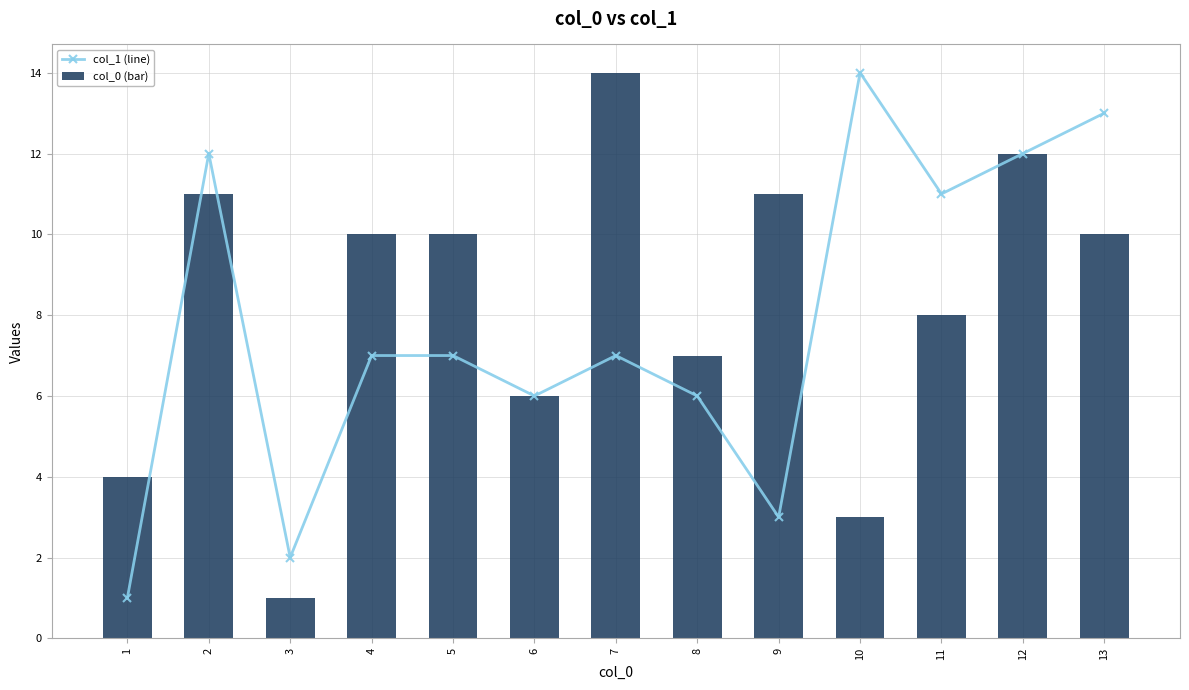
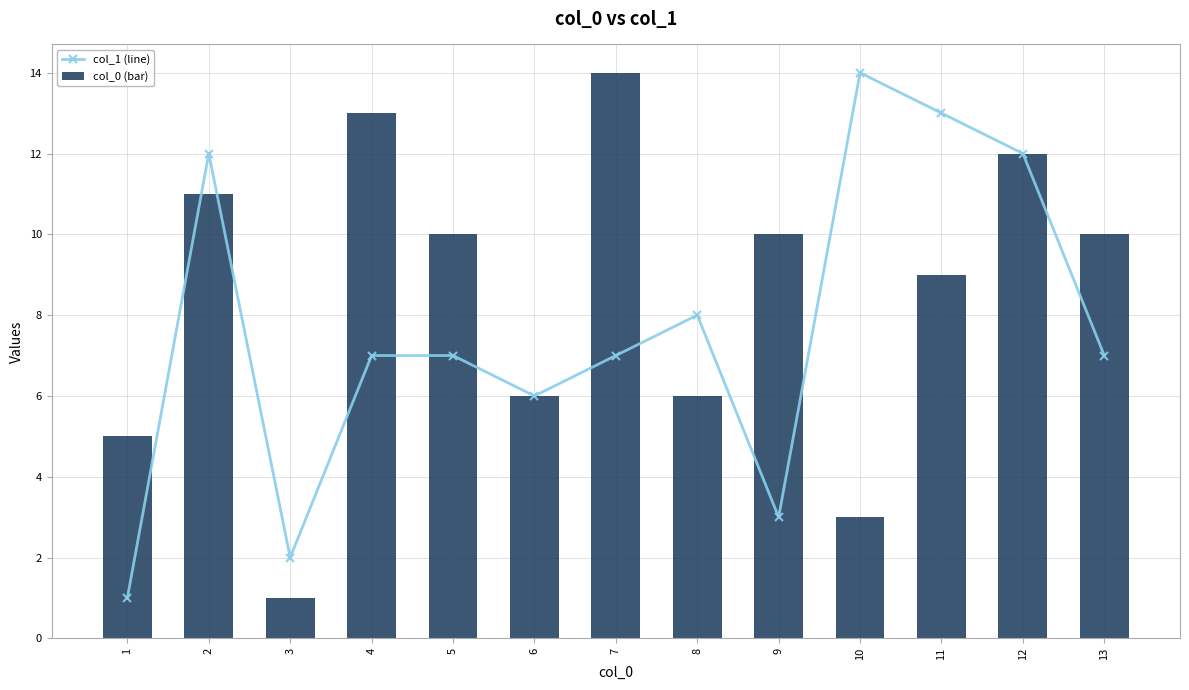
col_0 (bar), 1: 4 -> 5
col_0 (bar), 4: 10 -> 13
col_1 (line), 8: 6 -> 8
col_0 (bar), 8: 7 -> 6
col_0 (bar), 9: 11 -> 10
col_1 (line), 11: 11 -> 13
col_0 (bar), 11: 8 -> 9
col_1 (line), 13: 13 -> 7
